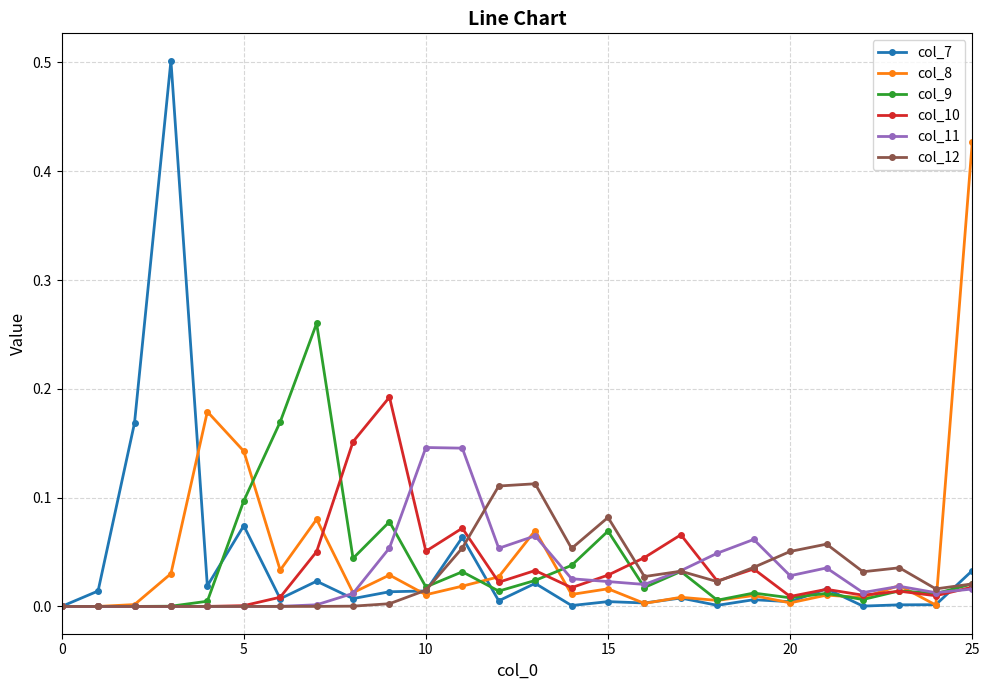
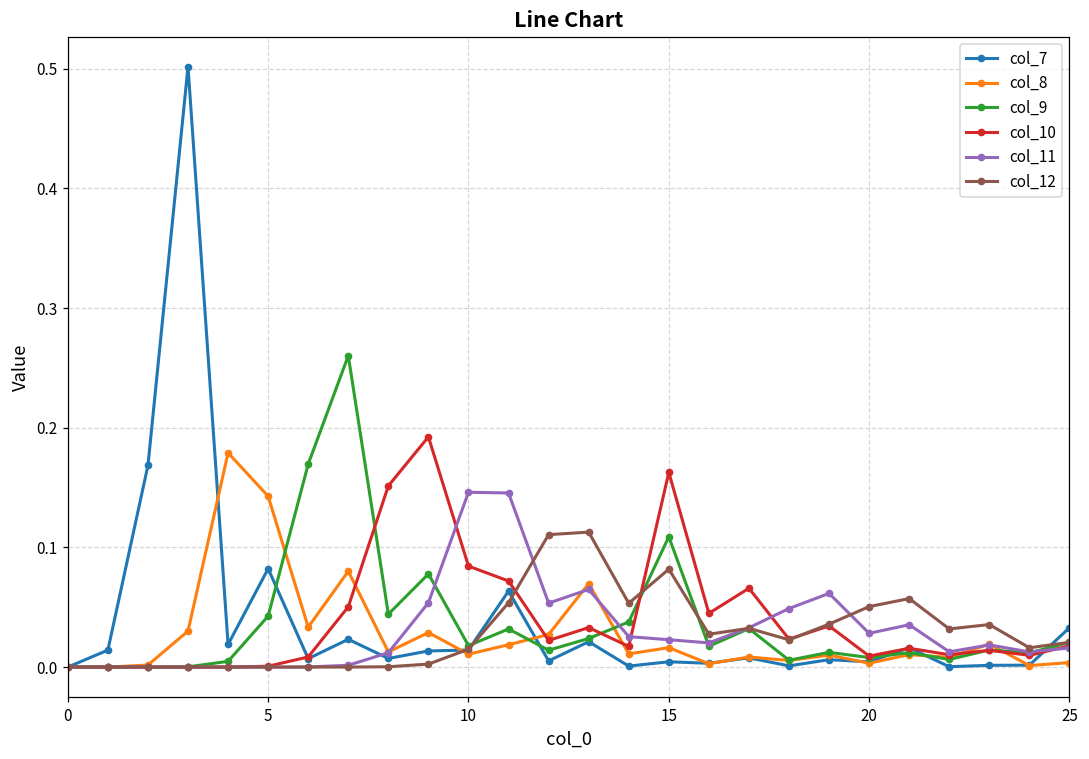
col_7, 5: 0.074 -> 0.082
col_9, 5: 0.097 -> 0.043
col_10, 10: 0.051 -> 0.084
col_9, 15: 0.069 -> 0.109
col_10, 15: 0.029 -> 0.163
col_8, 25: 0.427 -> 0.004
